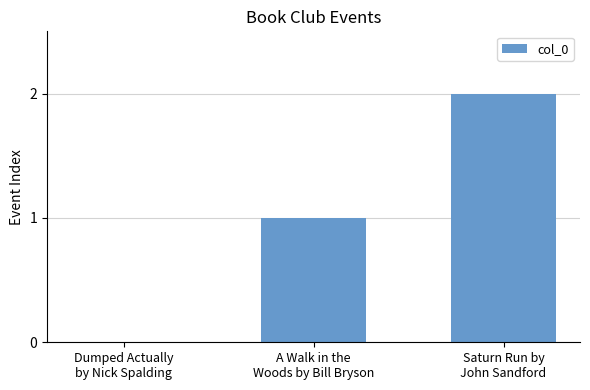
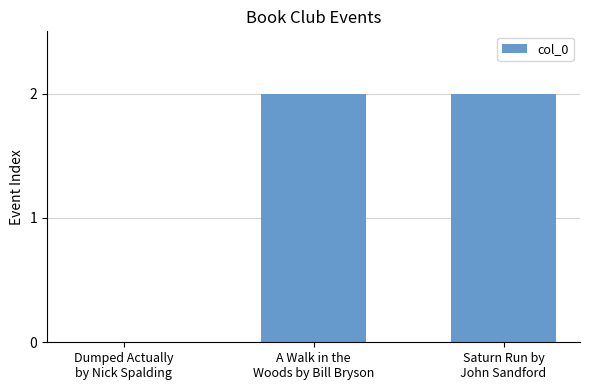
A Walk in the Woods by Bill Bryson: 1 -> 2
